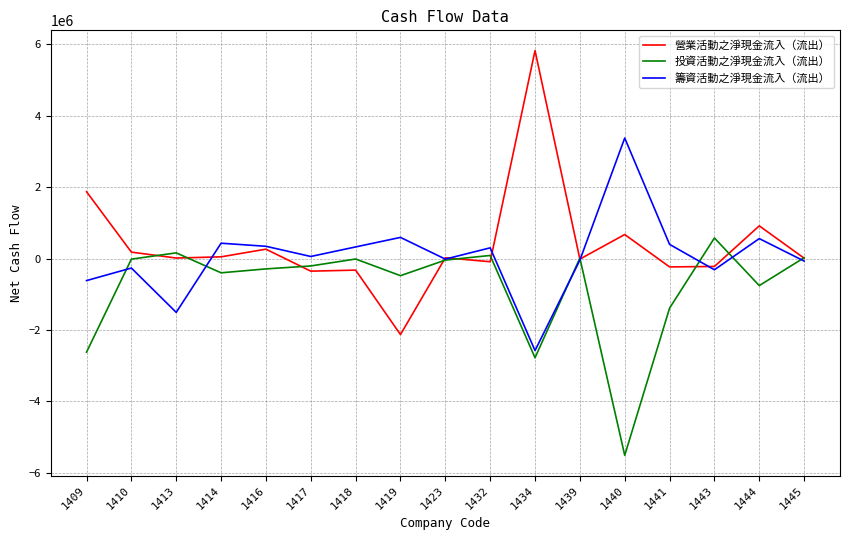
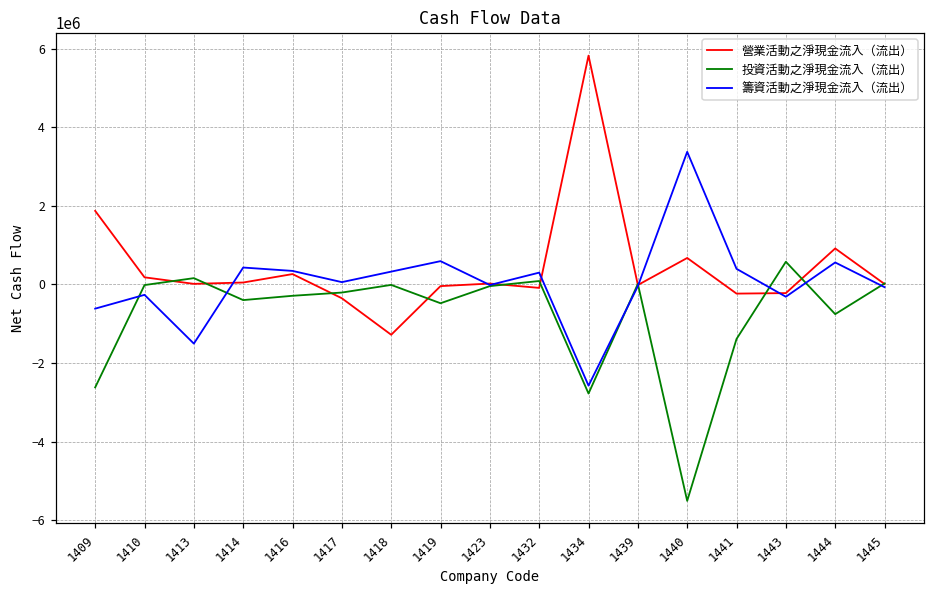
營業活動之淨現金流入（流出）, 1418: -300000 -> -1300000
營業活動之淨現金流入（流出）, 1419: -2100000 -> 0
